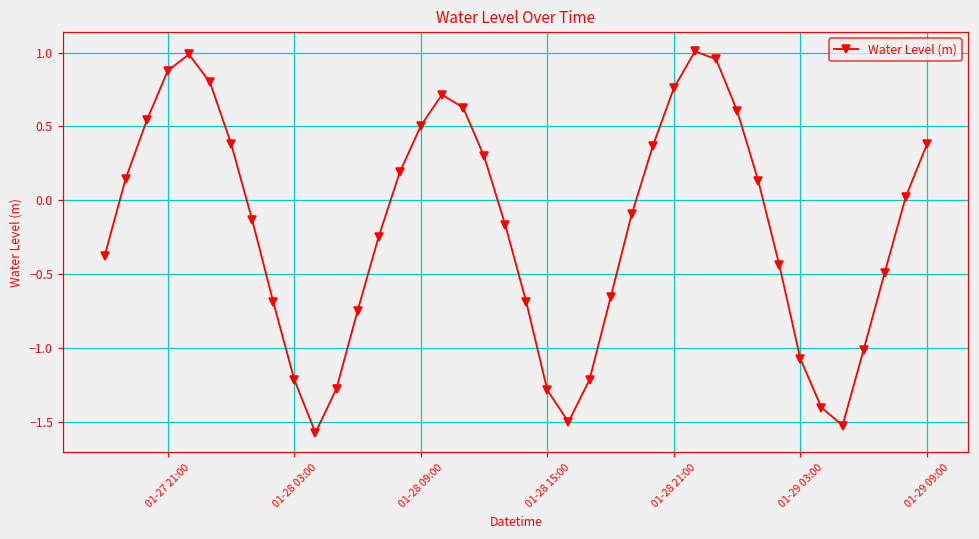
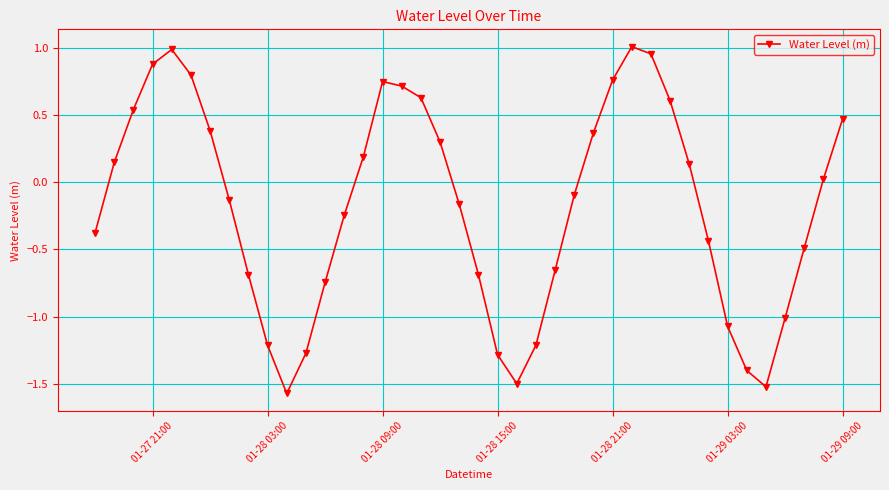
01-28 09:00: 0.50 -> 0.75
01-29 09:00: 0.38 -> 0.47
